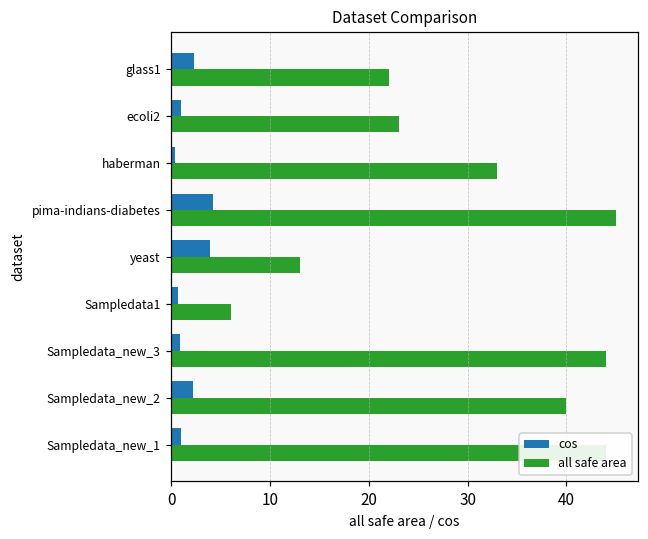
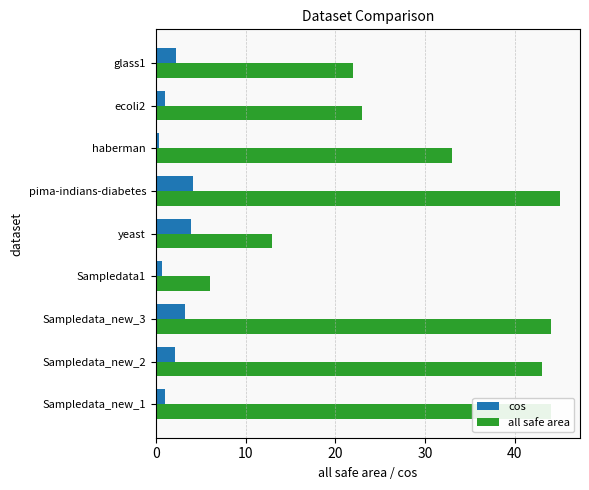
cos, Sampledata_new_3: 1 -> 3
all safe area, Sampledata_new_2: 40 -> 43
